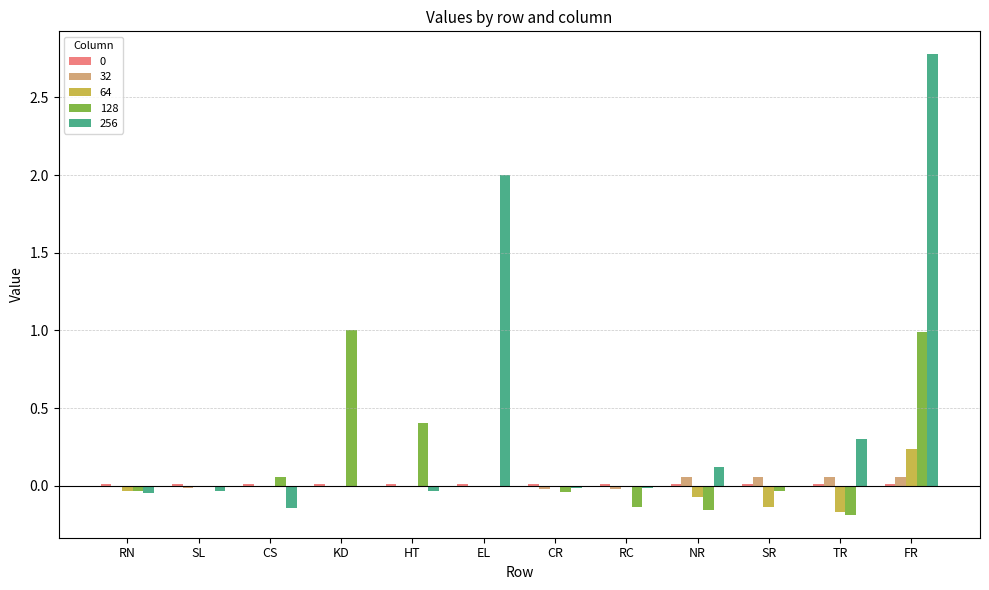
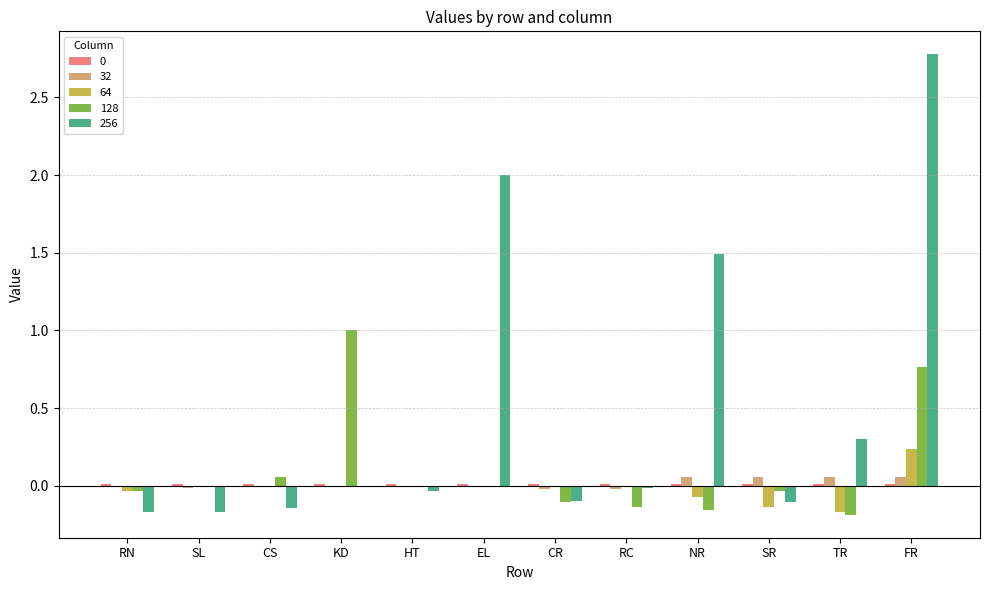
256, RN: -0.05 -> -0.17
256, SL: -0.03 -> -0.17
128, HT: 0.41 -> 0.00
128, CR: -0.04 -> -0.10
256, CR: -0.01 -> -0.09
256, NR: 0.12 -> 1.50
256, SR: 0.00 -> -0.11
128, FR: 0.99 -> 0.77
